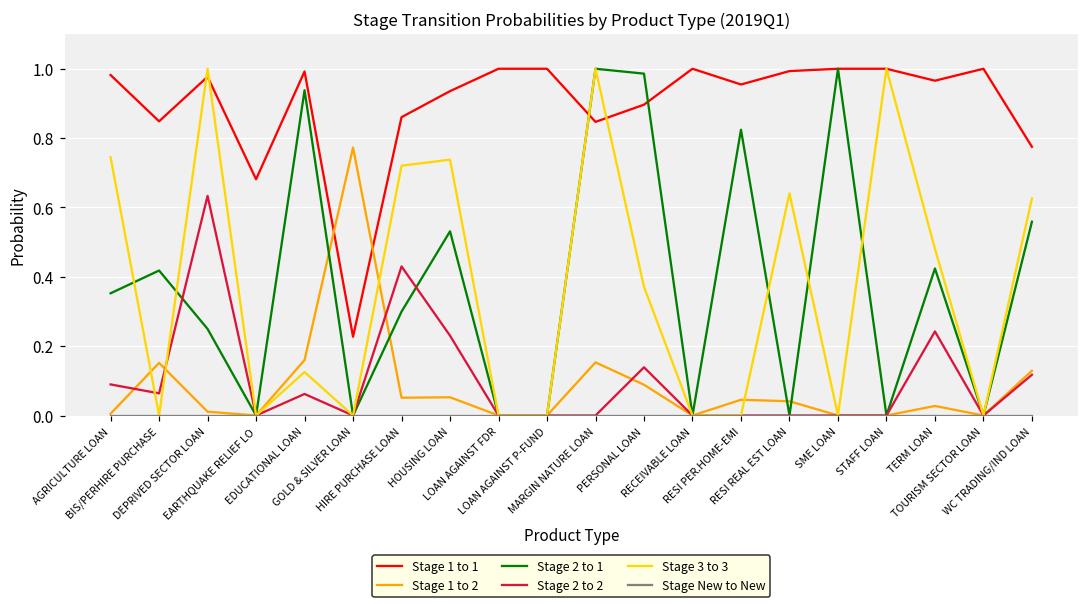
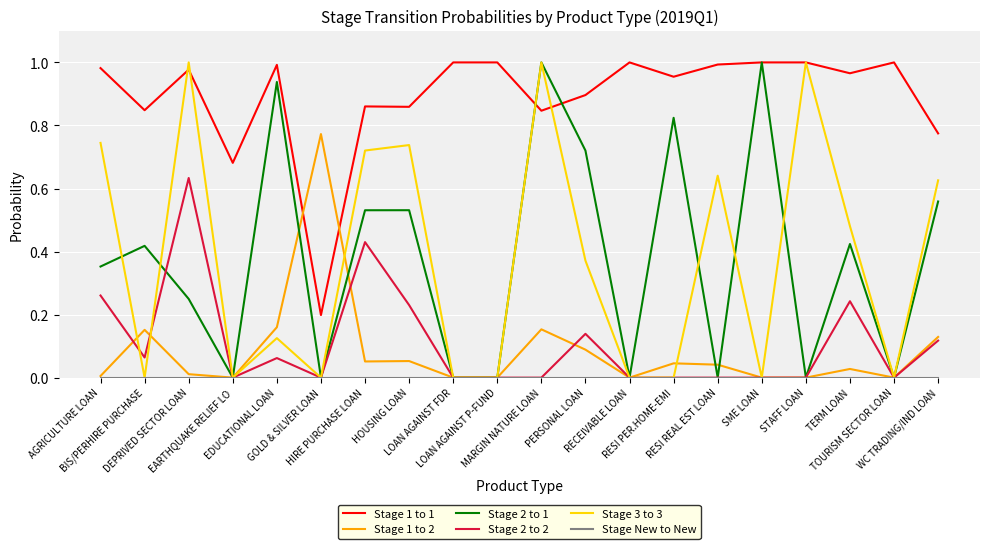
Stage 2 to 2, AGRICULTURE LOAN: 0.09 -> 0.26
Stage 1 to 1, GOLD & SILVER LOAN: 0.23 -> 0.20
Stage 2 to 1, HIRE PURCHASE LOAN: 0.30 -> 0.53
Stage 1 to 1, HOUSING LOAN: 0.94 -> 0.86
Stage 2 to 1, PERSONAL LOAN: 0.99 -> 0.72
